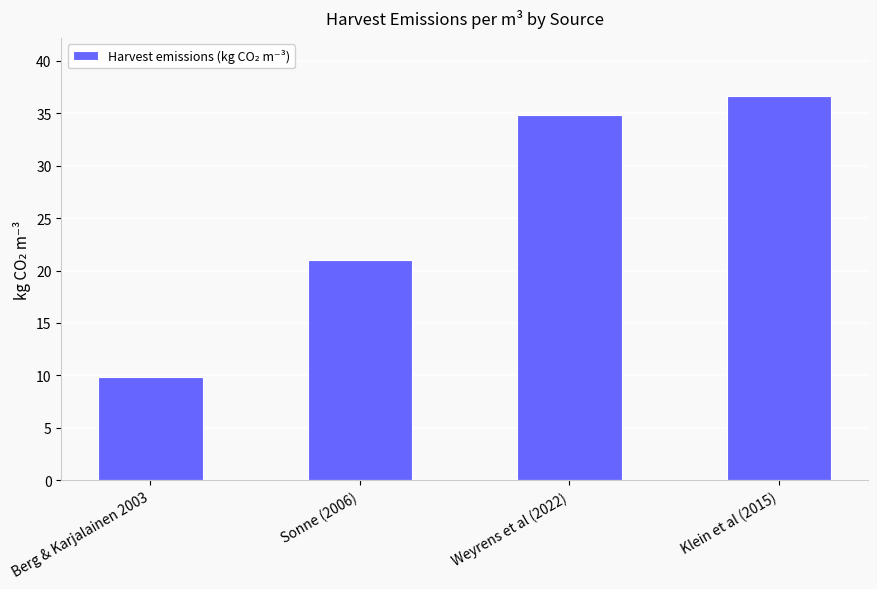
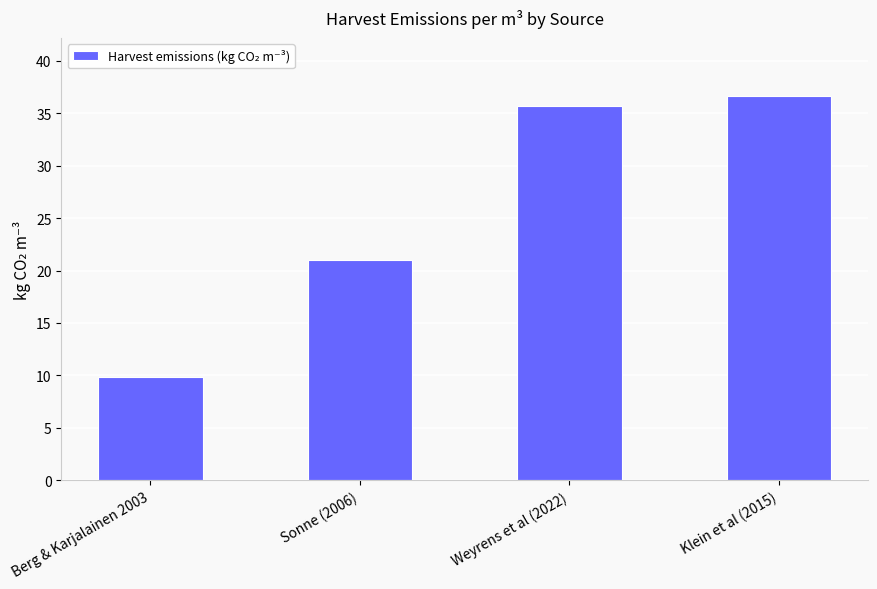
Weyrens et al (2022): 34.8 -> 35.7
